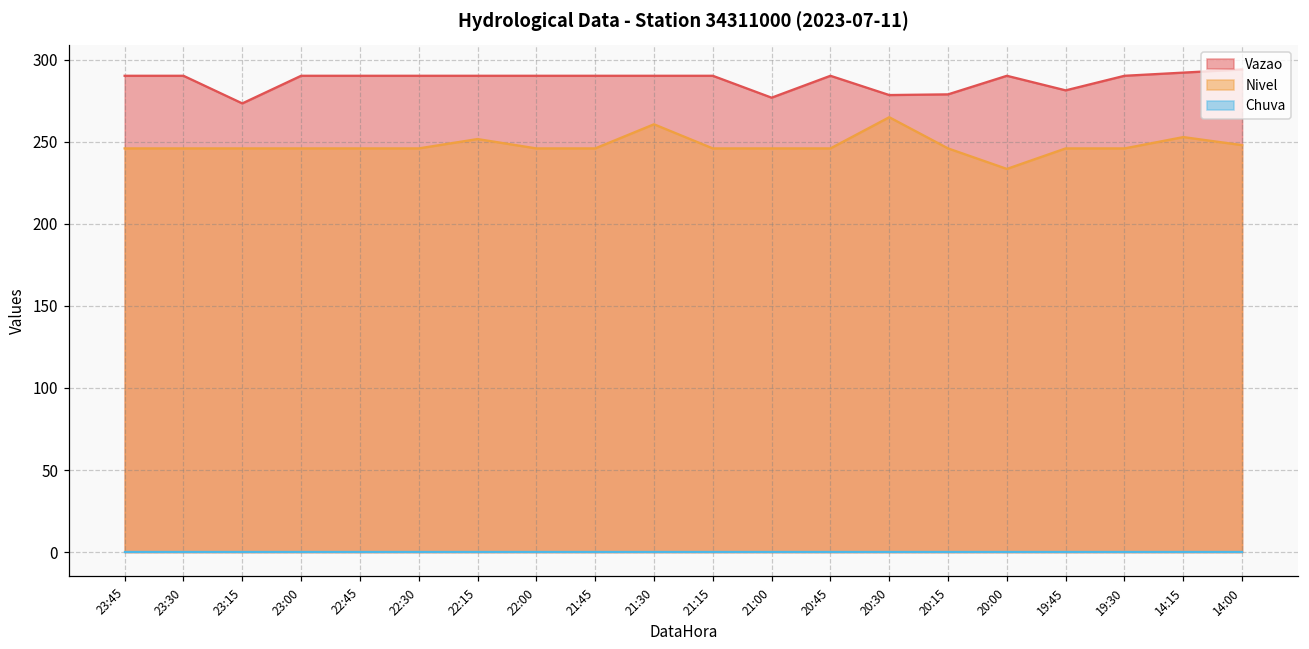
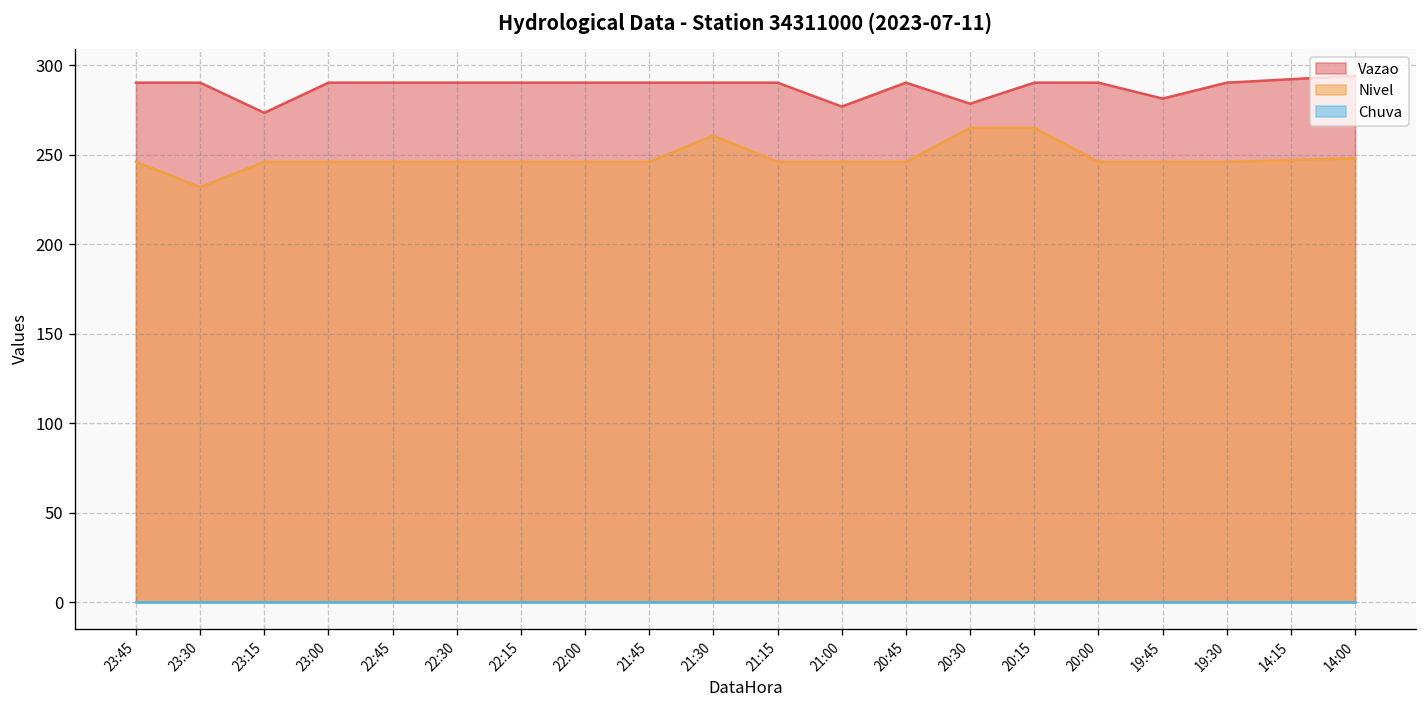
Nivel, 23:30: 246 -> 232
Nivel, 22:15: 252 -> 246
Vazao, 20:15: 279 -> 290
Nivel, 20:15: 246 -> 265
Nivel, 20:00: 234 -> 246
Nivel, 14:15: 253 -> 247
